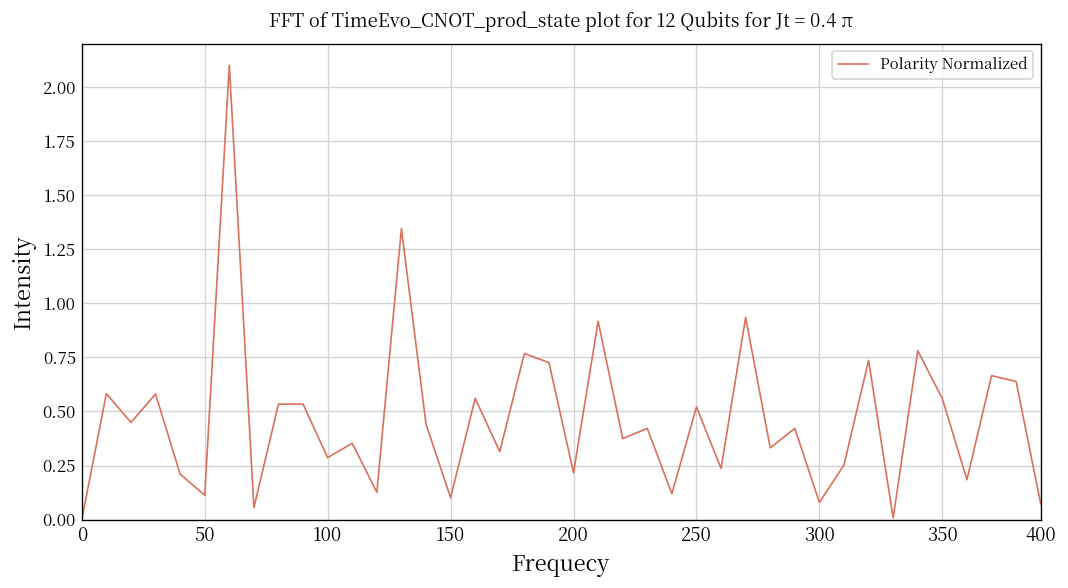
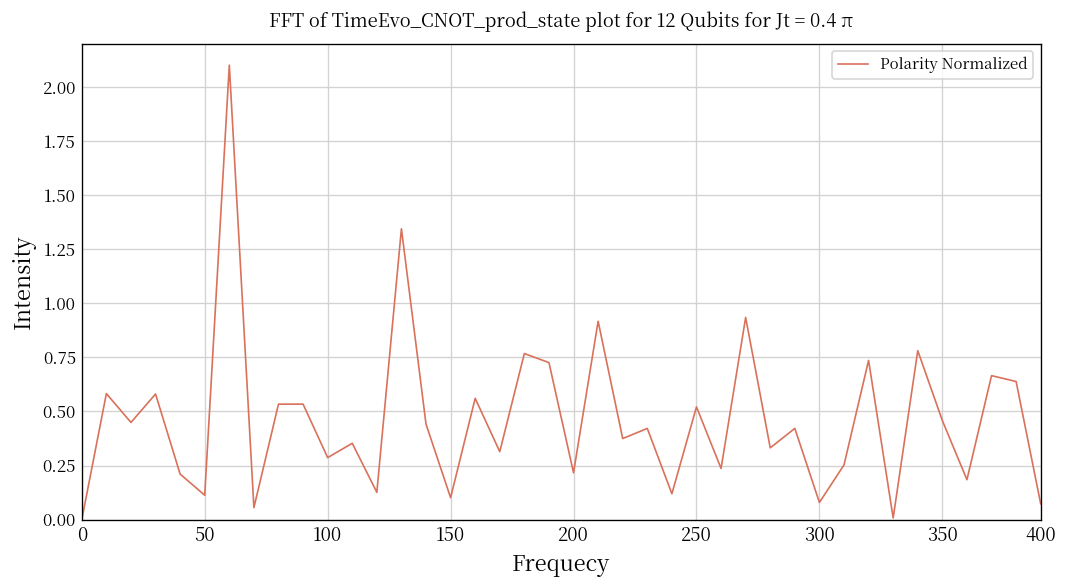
350: 0.56 -> 0.46
